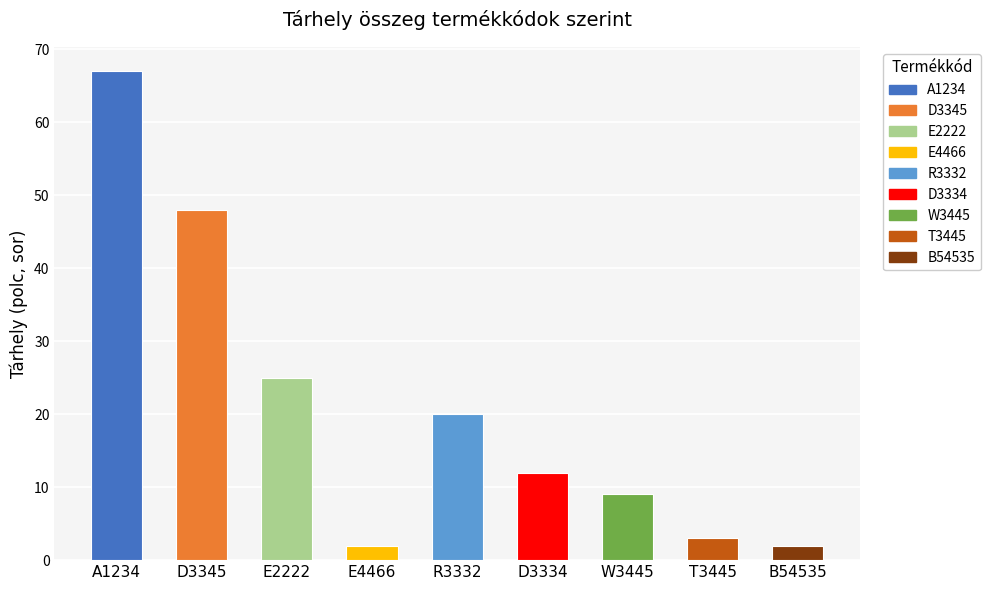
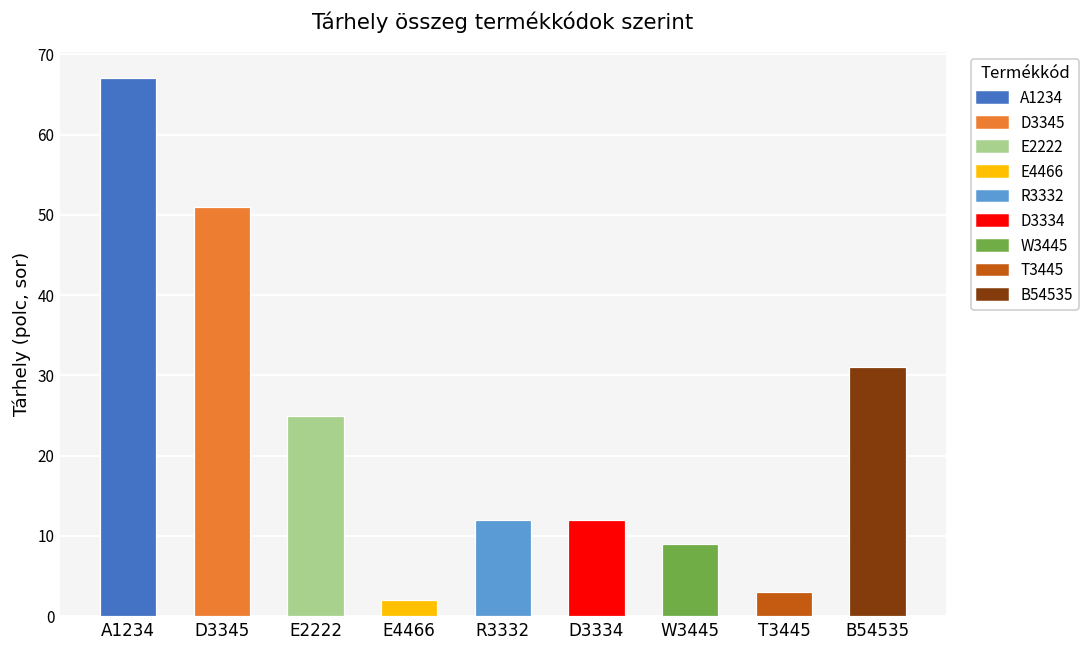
D3345: 48 -> 51
R3332: 20 -> 12
B54535: 2 -> 31
